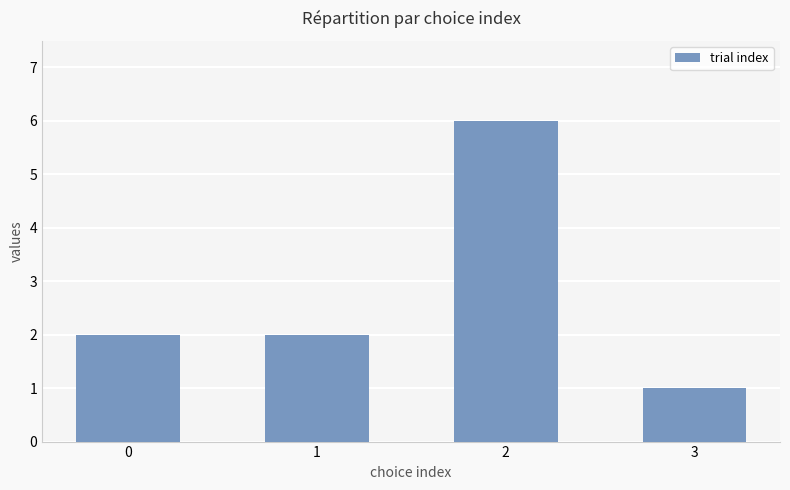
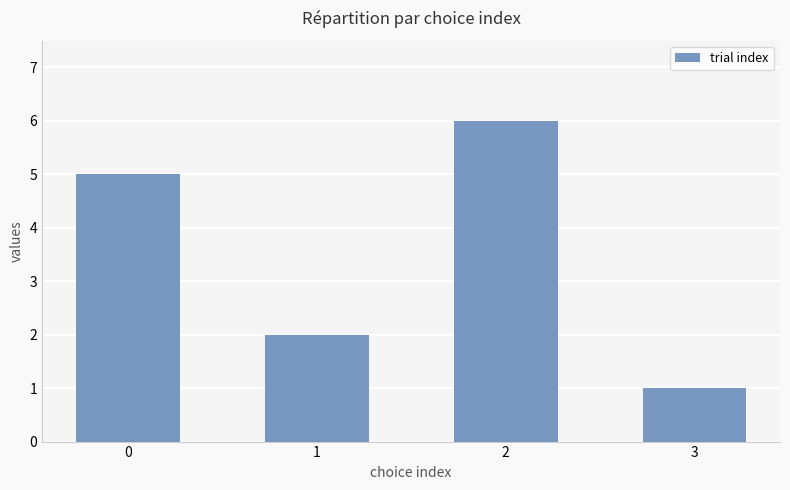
0: 2 -> 5
